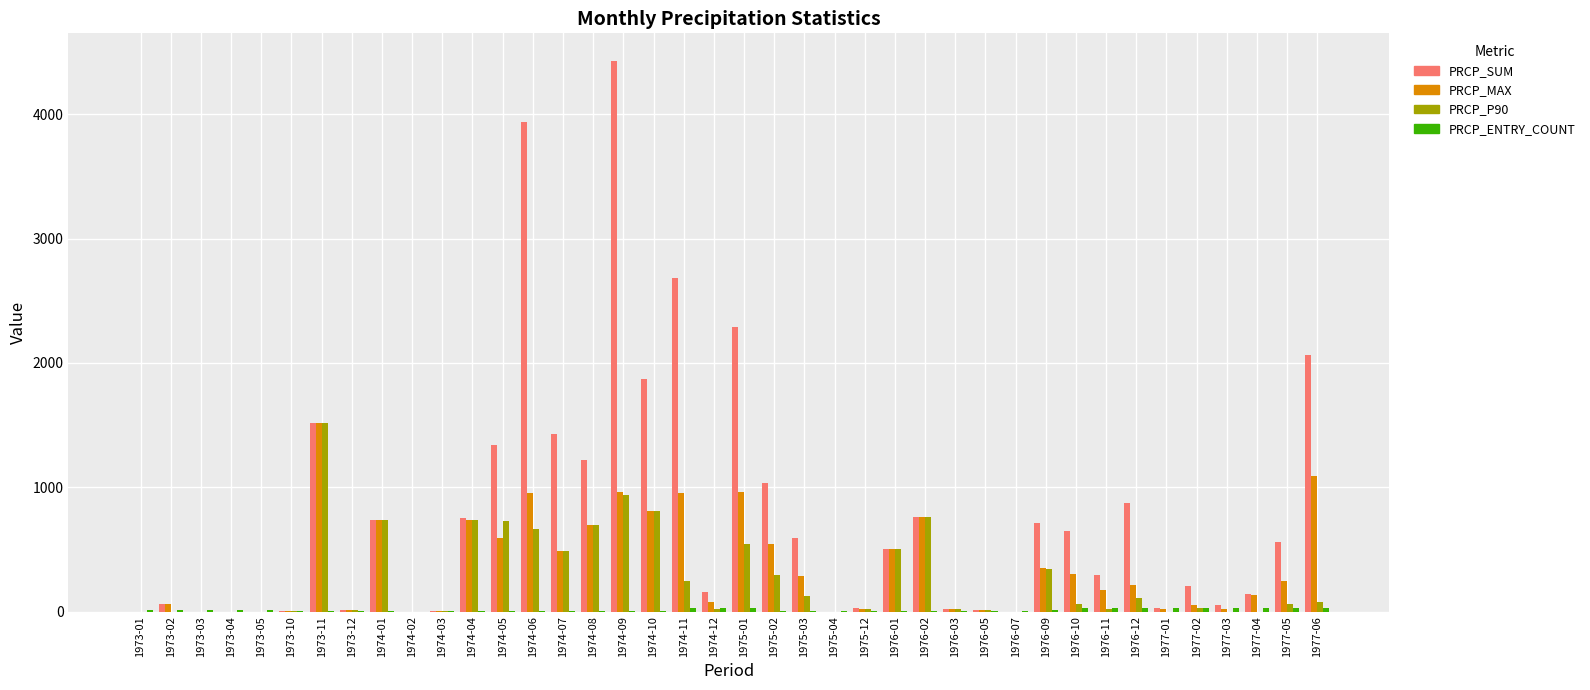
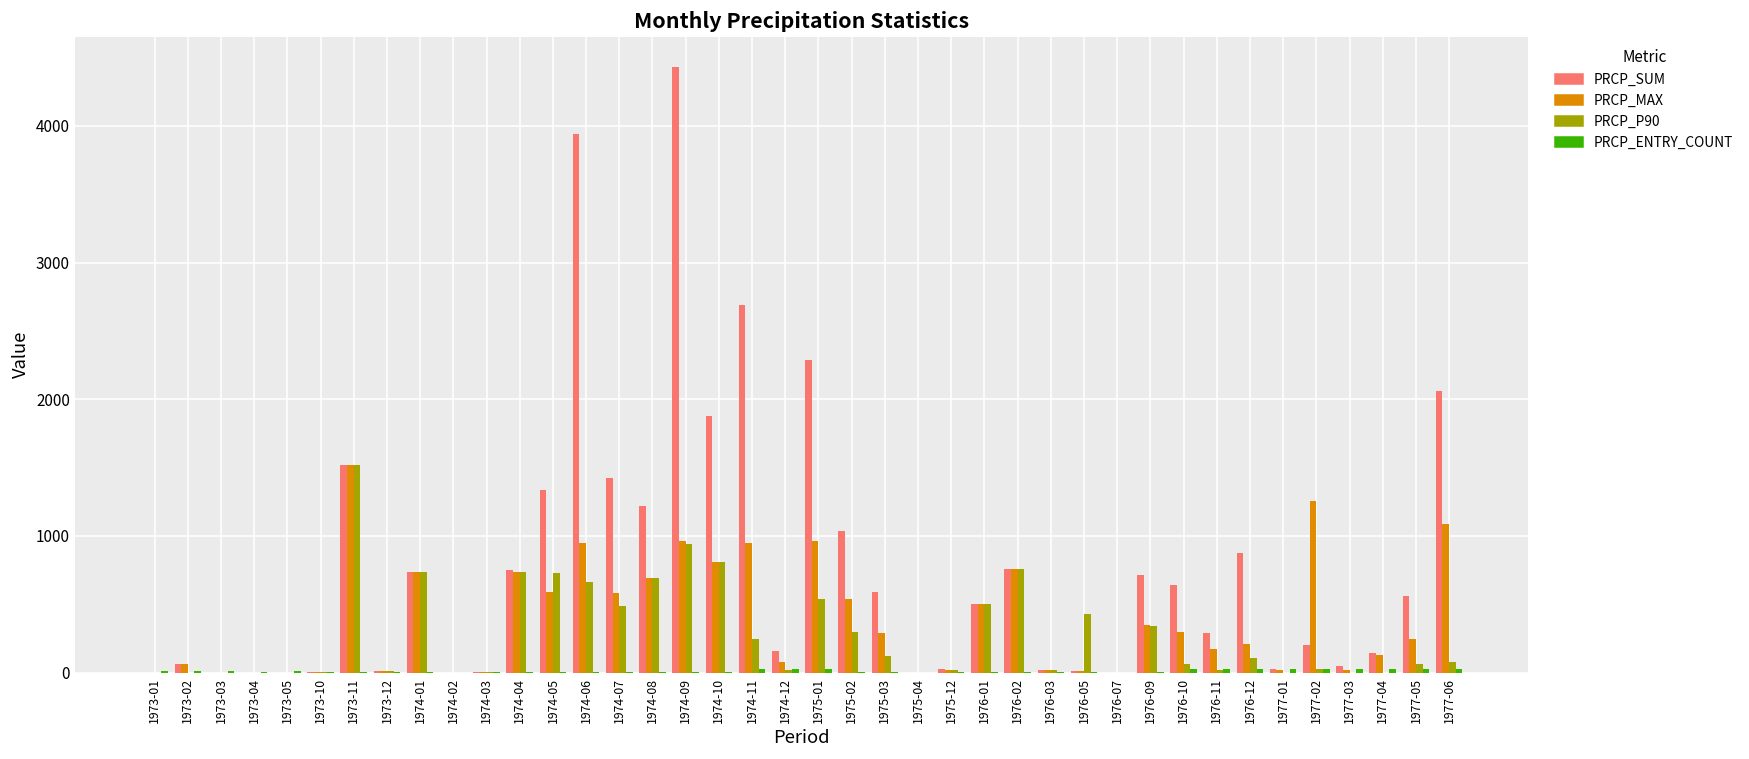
PRCP_MAX, 1974-07: 490 -> 580
PRCP_P90, 1976-05: 10 -> 430
PRCP_MAX, 1977-02: 50 -> 1260
